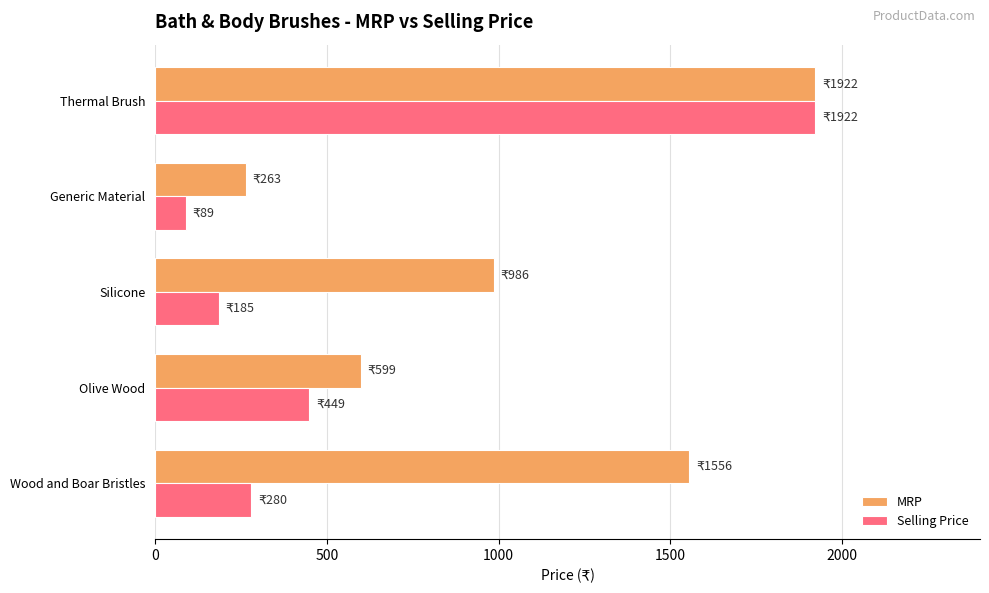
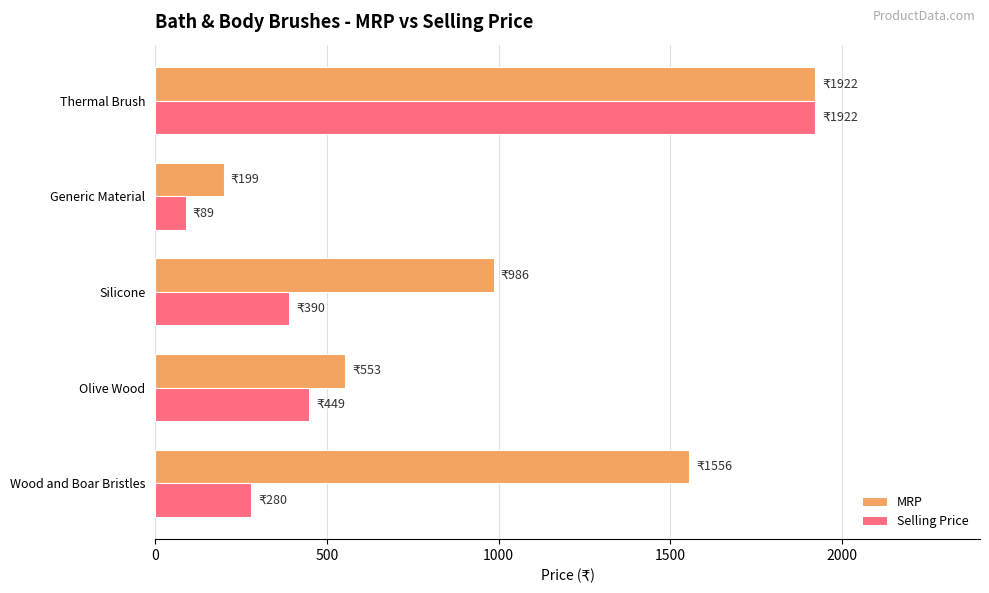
MRP, Generic Material: 263 -> 199
Selling Price, Silicone: 185 -> 390
MRP, Olive Wood: 599 -> 553
